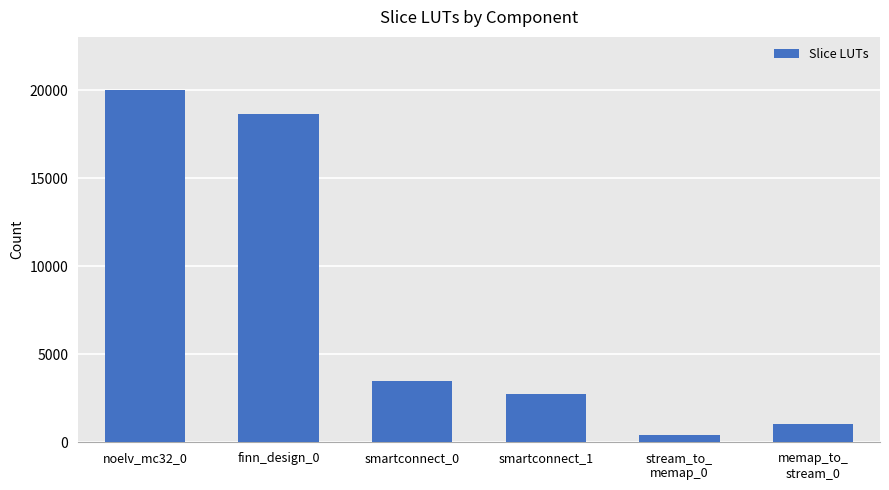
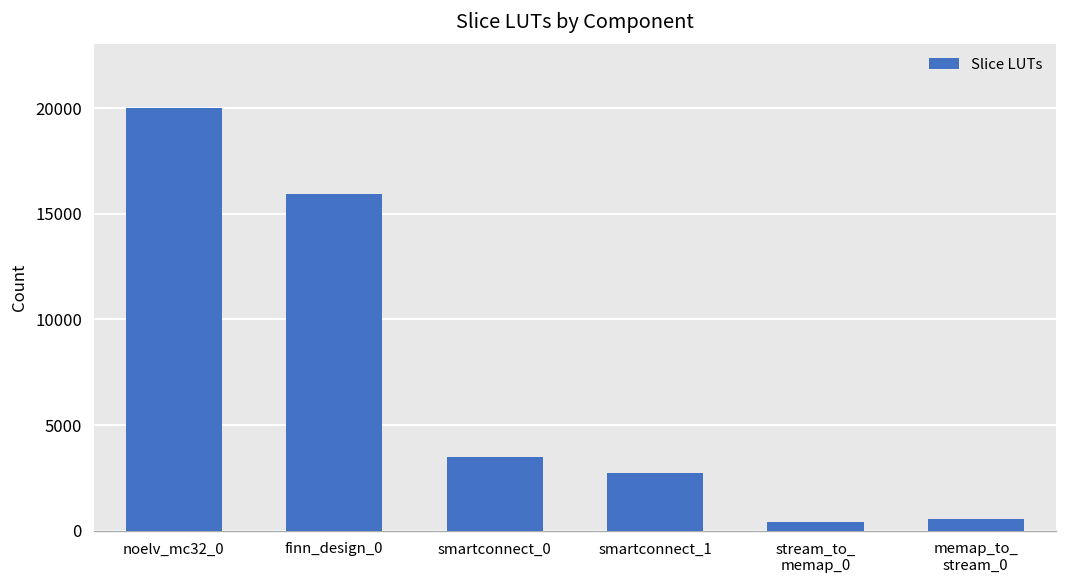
finn_design_0: 18700 -> 16000
memap_to_ stream_0: 1000 -> 600
